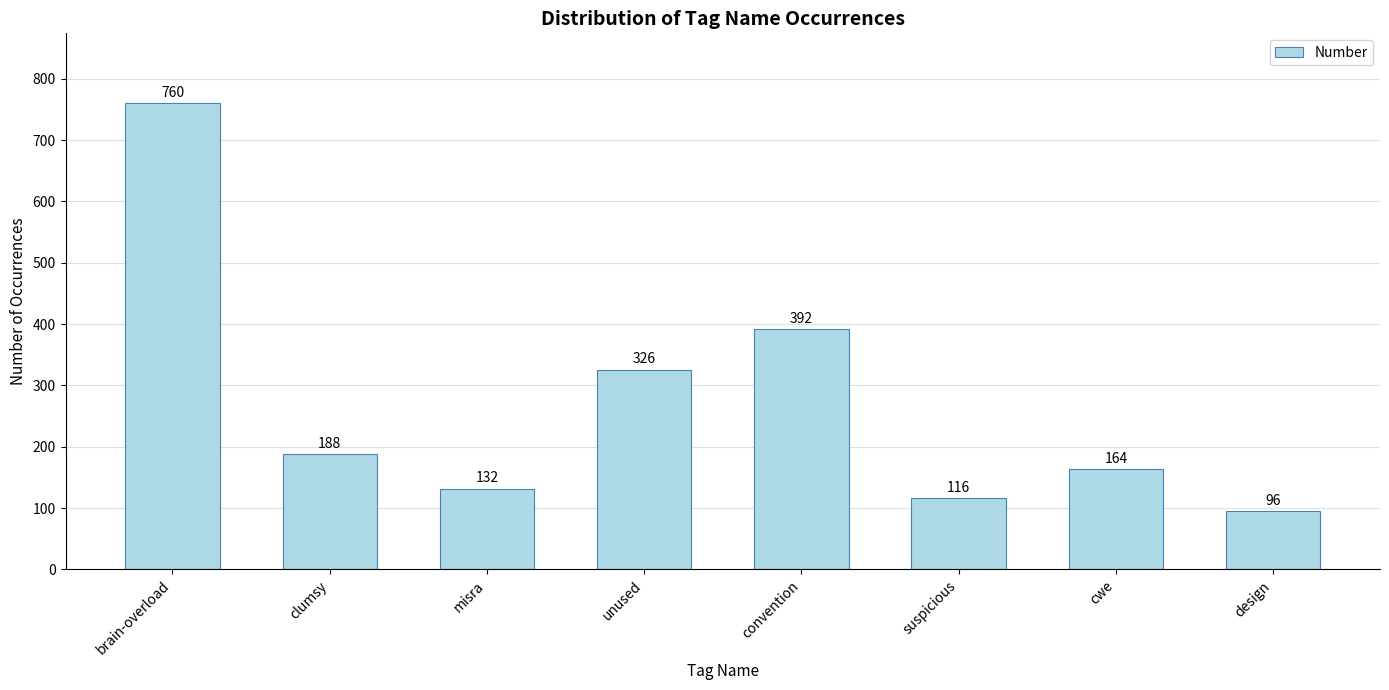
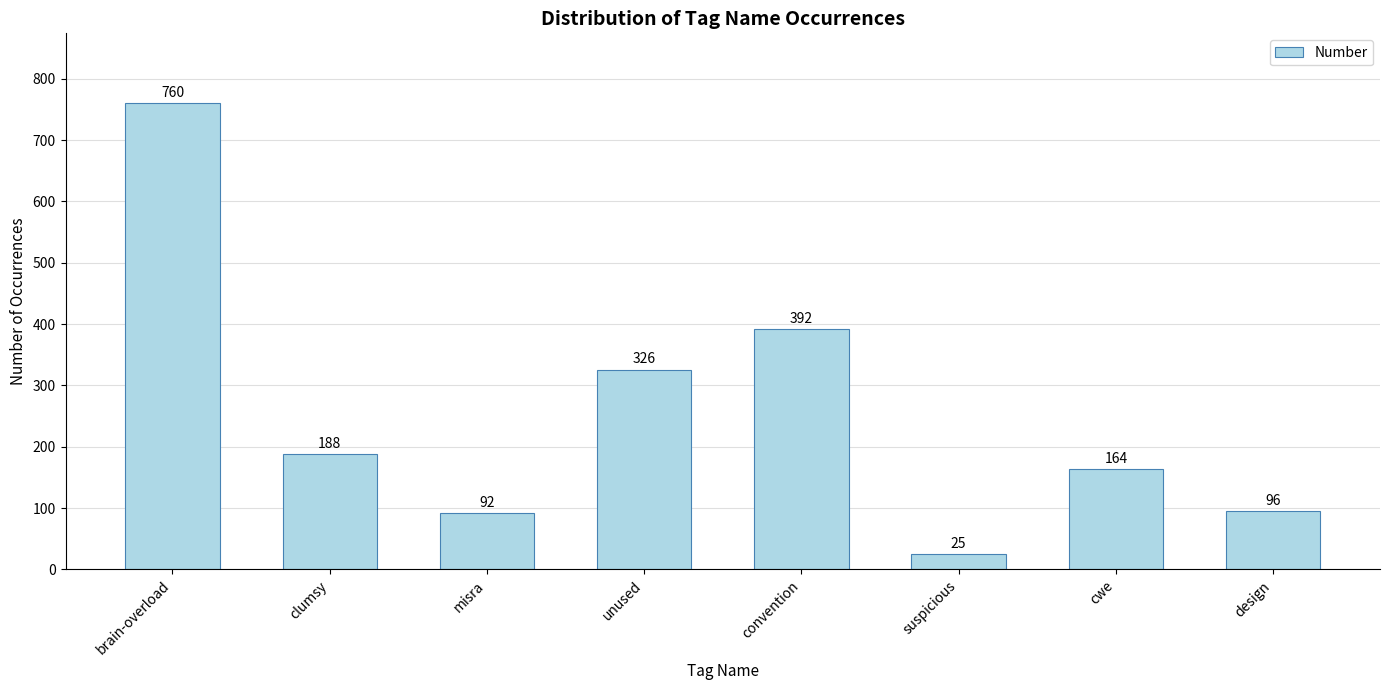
misra: 132 -> 92
suspicious: 116 -> 25
